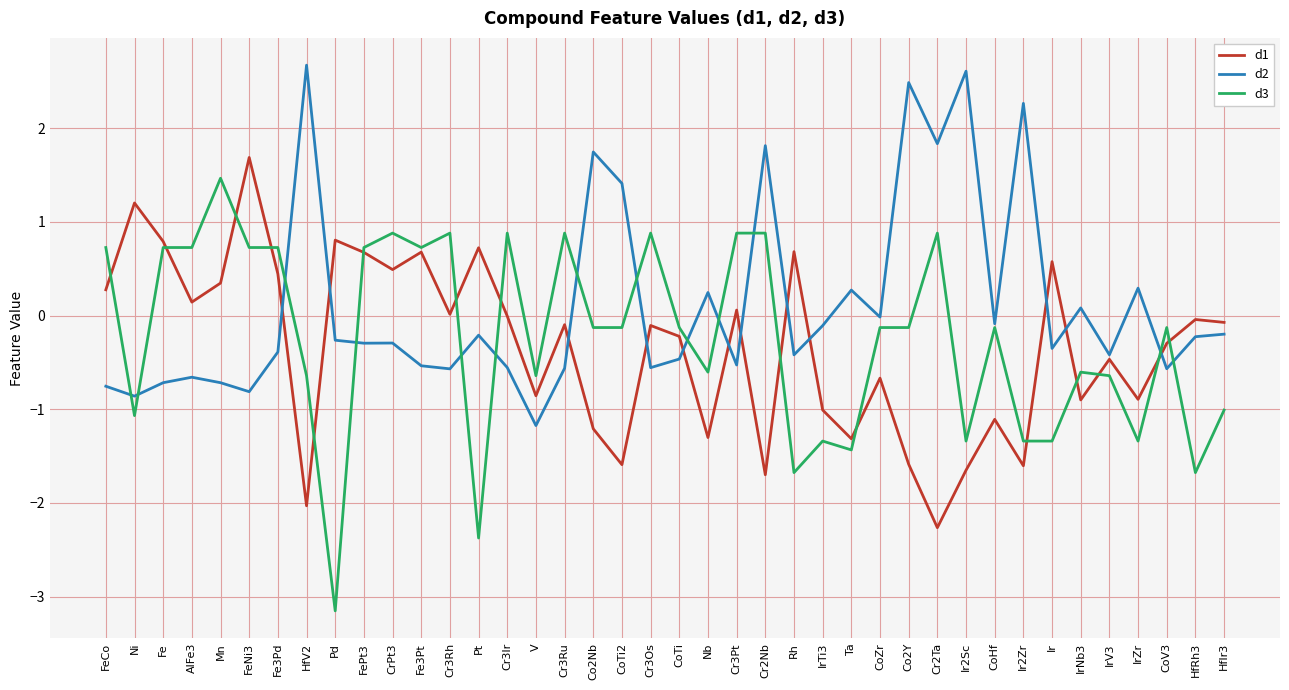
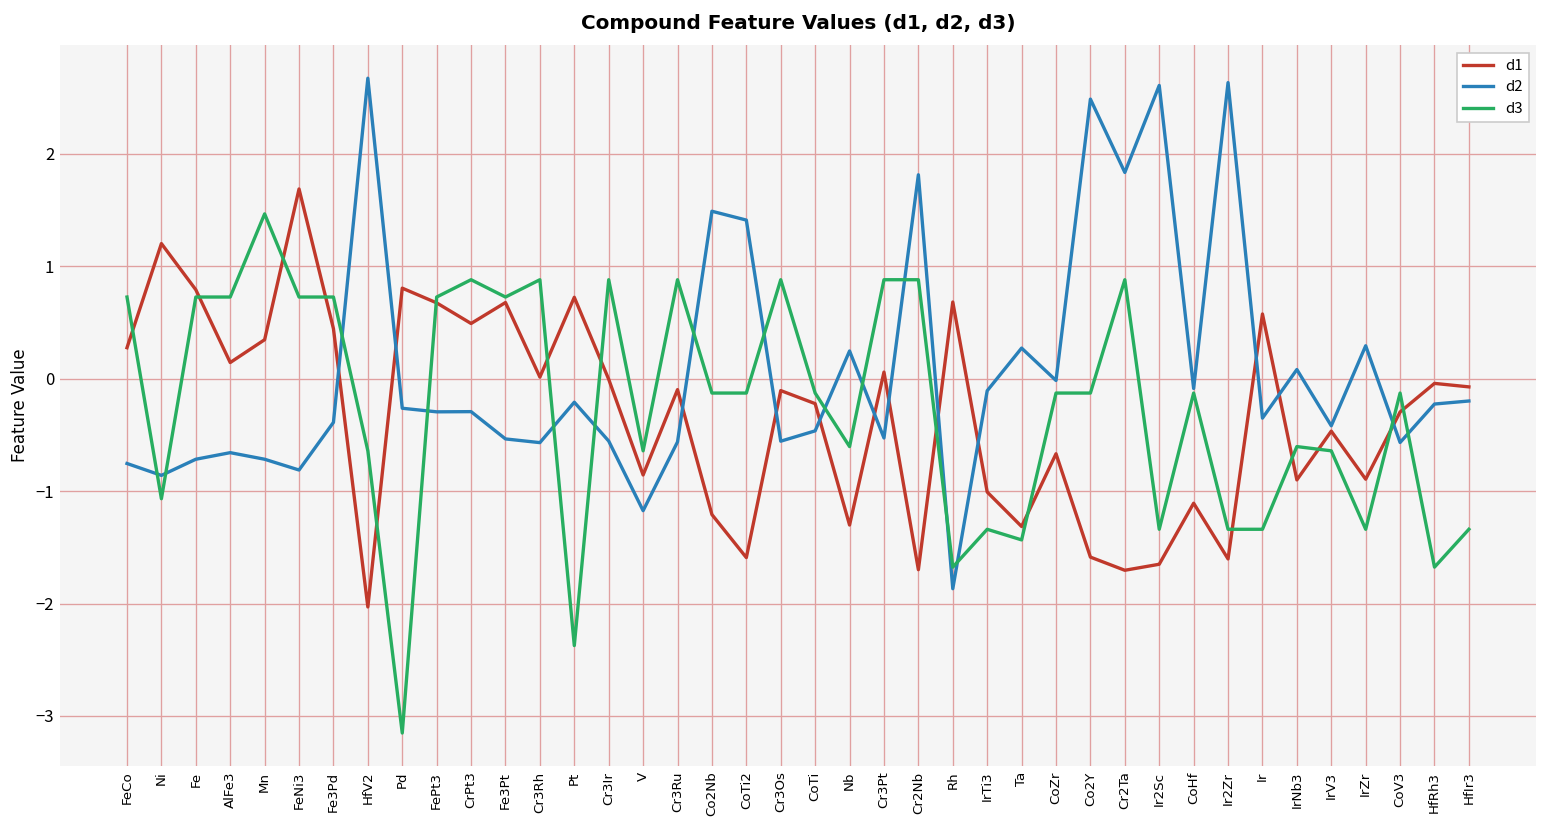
d2, Co2Nb: 1.7 -> 1.5
d2, Rh: -0.4 -> -1.9
d1, Cr2Ta: -2.3 -> -1.7
d2, Ir2Zr: 2.3 -> 2.6
d3, HfIr3: -1.0 -> -1.3
